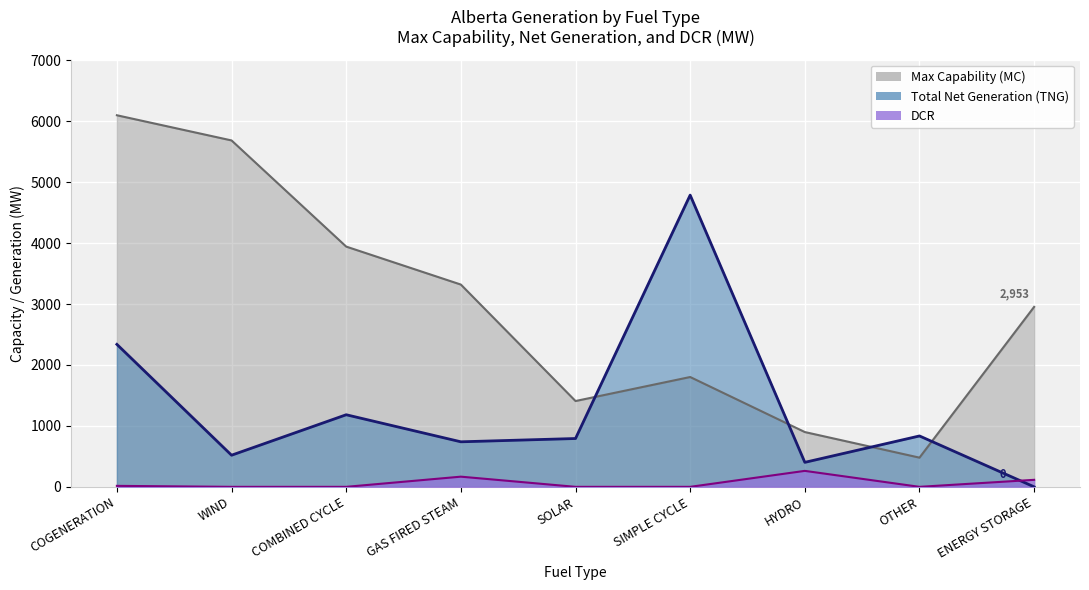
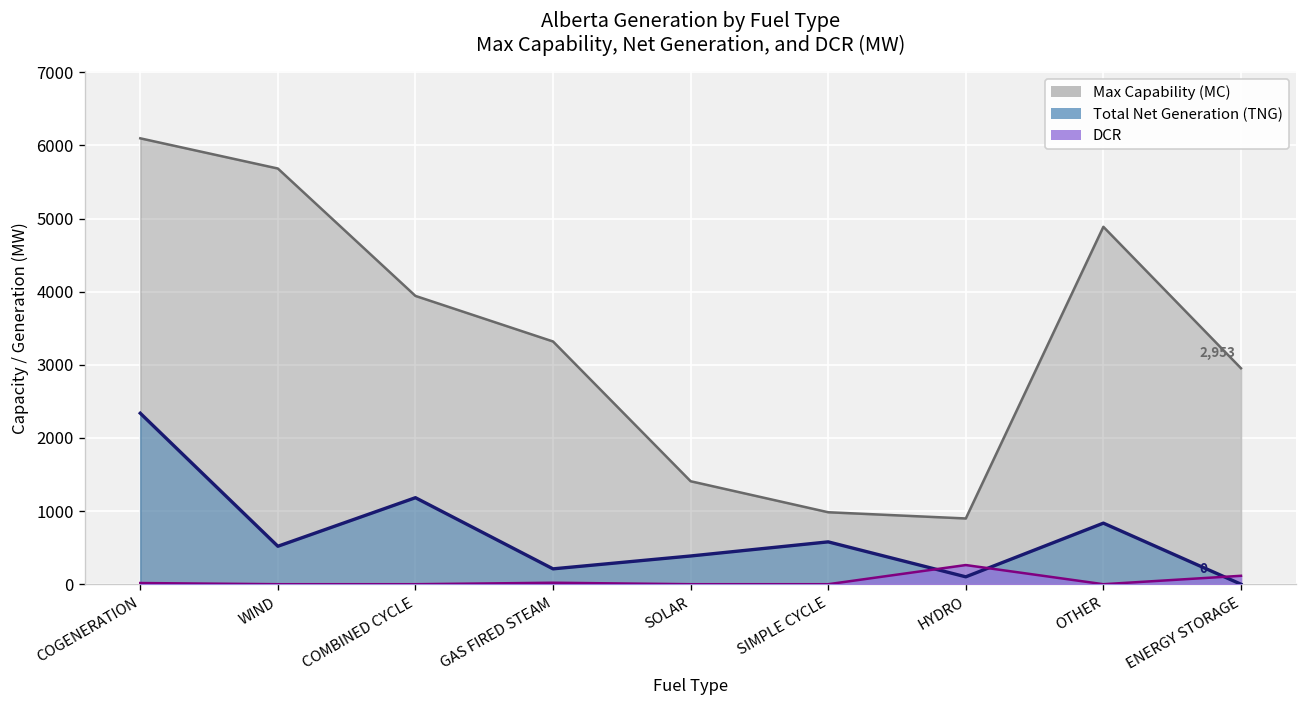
Total Net Generation (TNG), GAS FIRED STEAM: 700 -> 200
DCR, GAS FIRED STEAM: 200 -> 0
Total Net Generation (TNG), SOLAR: 800 -> 400
Max Capability (MC), SIMPLE CYCLE: 1800 -> 1000
Total Net Generation (TNG), SIMPLE CYCLE: 4800 -> 600
Total Net Generation (TNG), HYDRO: 400 -> 100
Max Capability (MC), OTHER: 500 -> 4900
